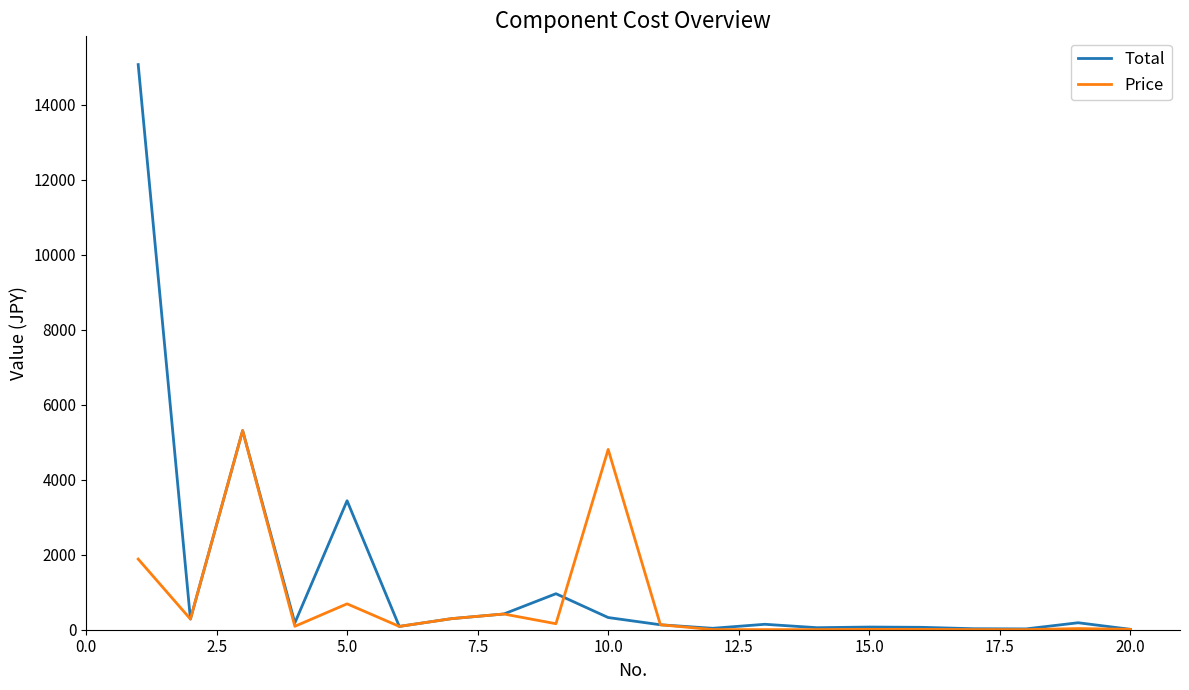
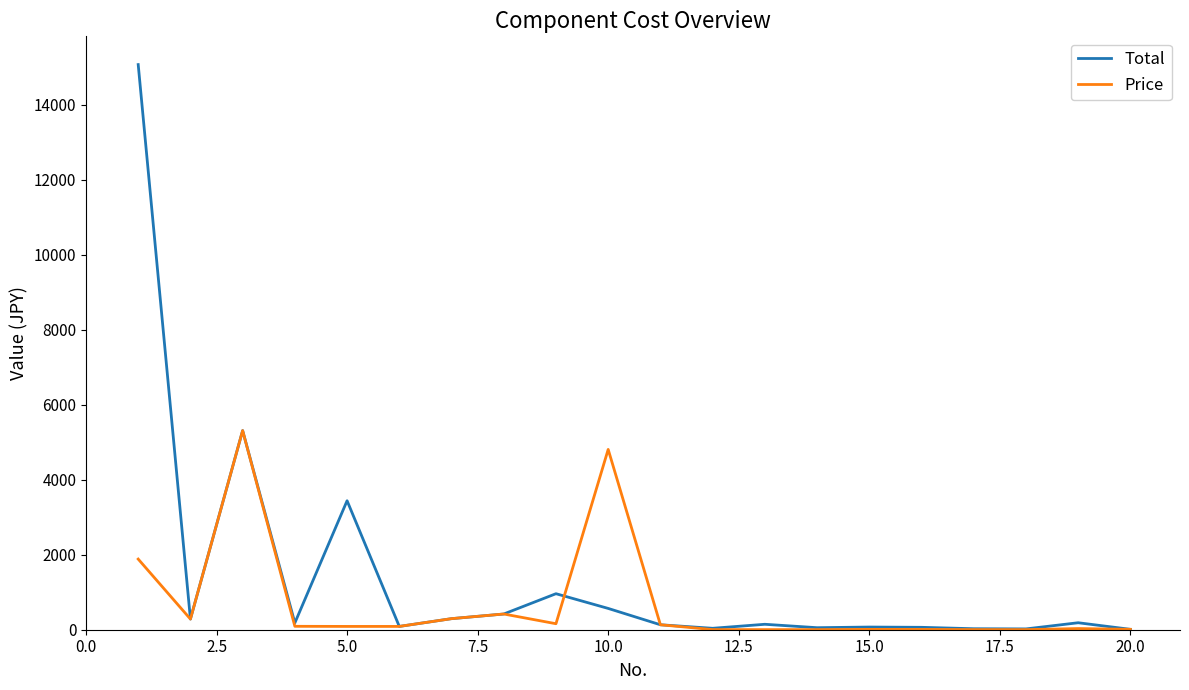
Price, 5.0: 700 -> 100
Total, 10.0: 300 -> 600
